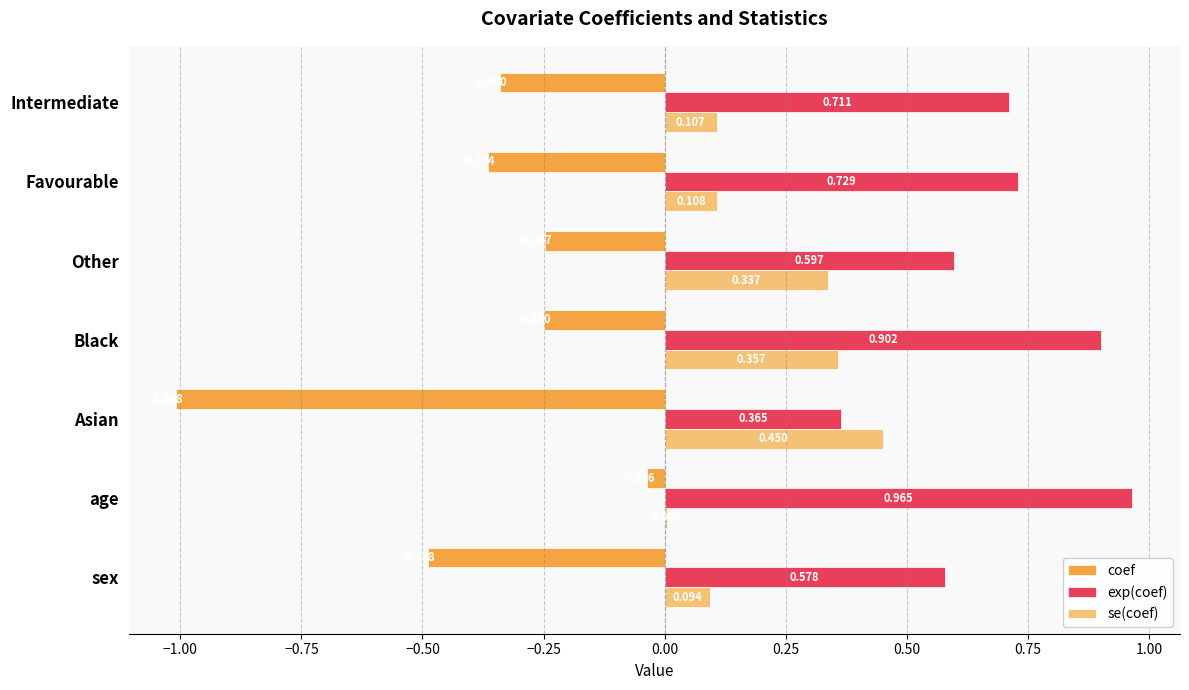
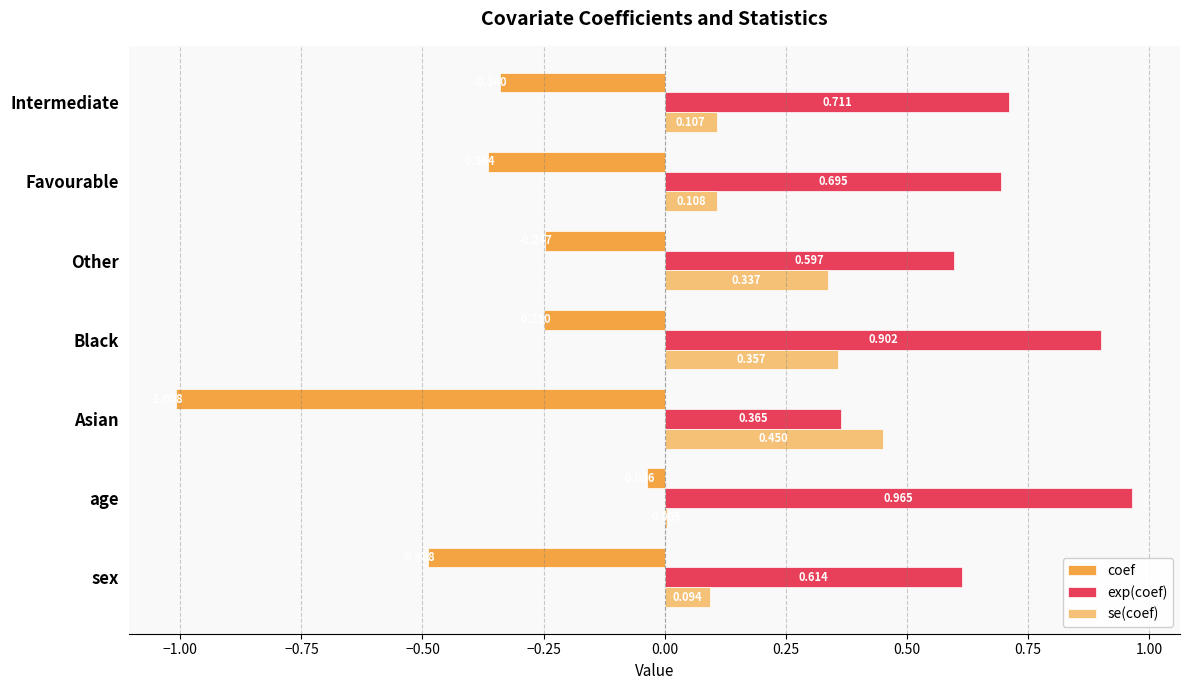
exp(coef), Favourable: 0.729 -> 0.695
exp(coef), sex: 0.578 -> 0.614
